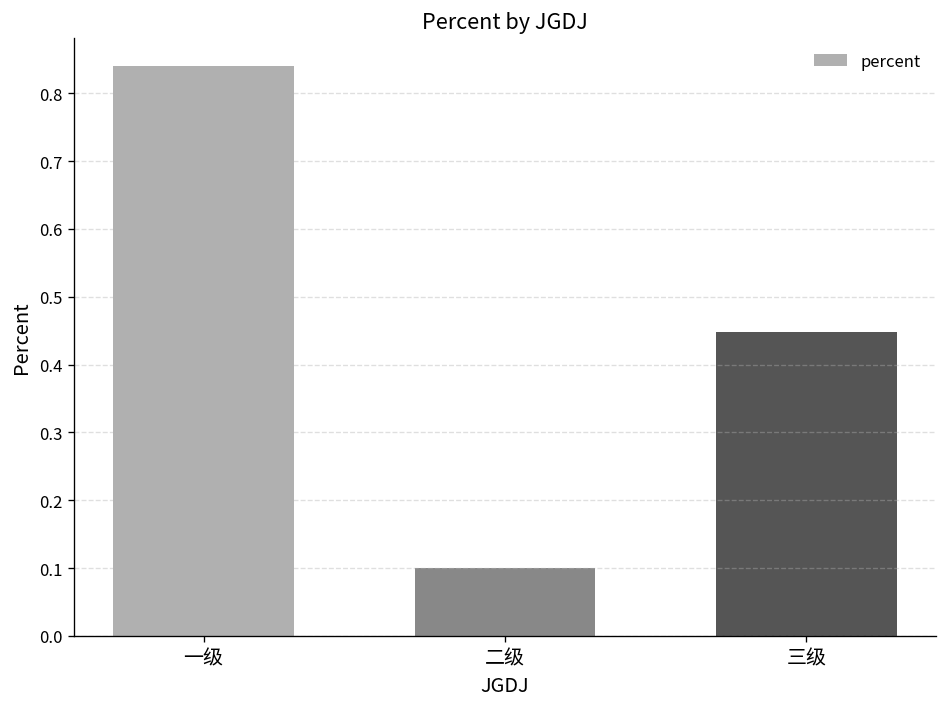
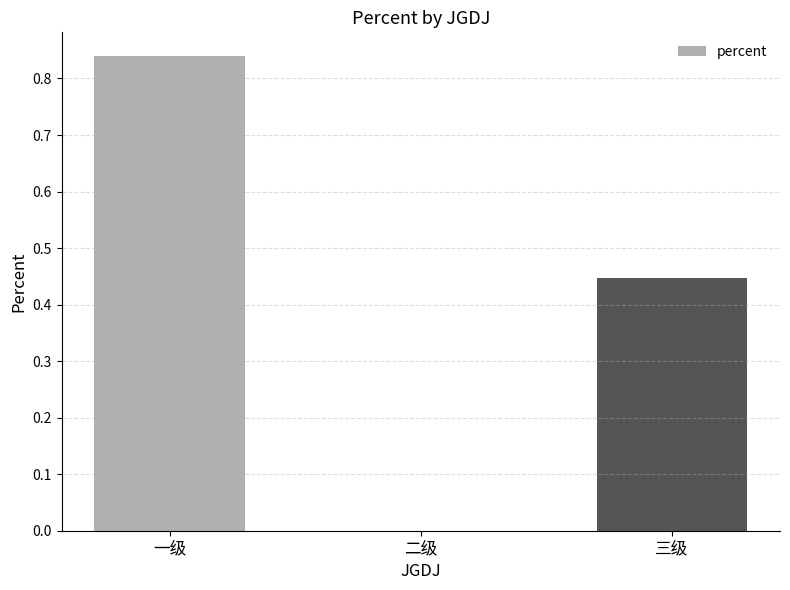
二级: 0.1 -> 0.0
